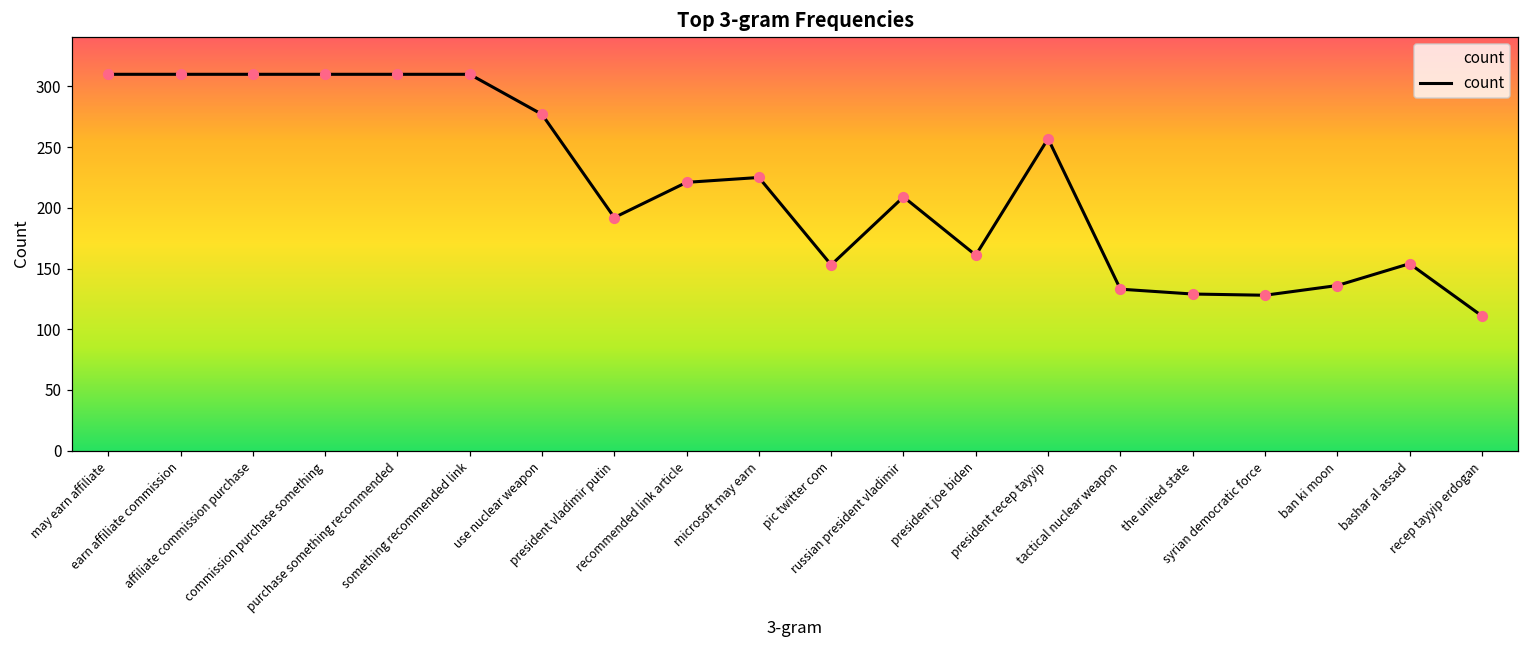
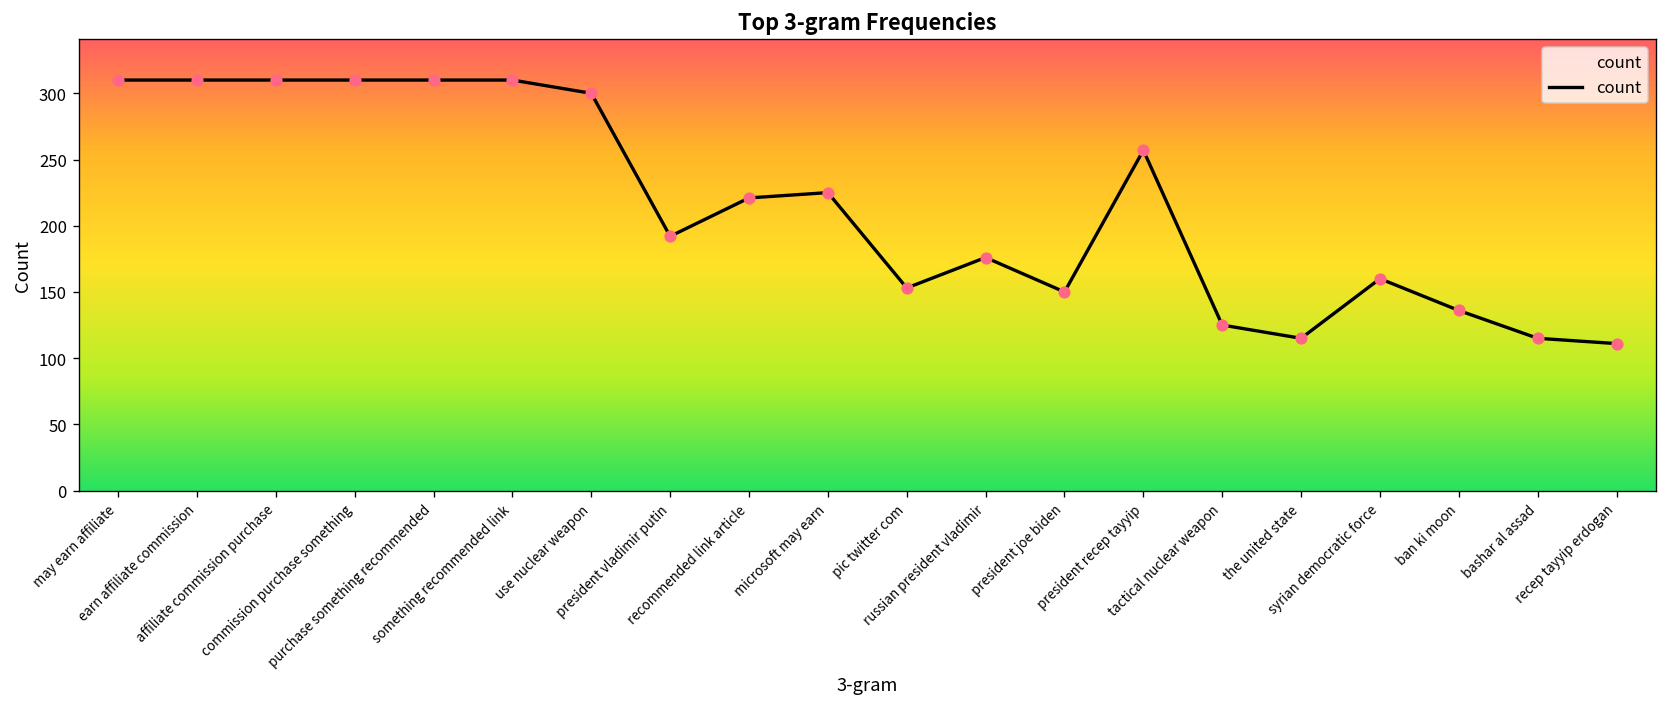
use nuclear weapon: 277 -> 300
russian president vladimir: 209 -> 176
president joe biden: 161 -> 150
tactical nuclear weapon: 133 -> 125
the united state: 129 -> 115
syrian democratic force: 128 -> 160
bashar al assad: 154 -> 115
